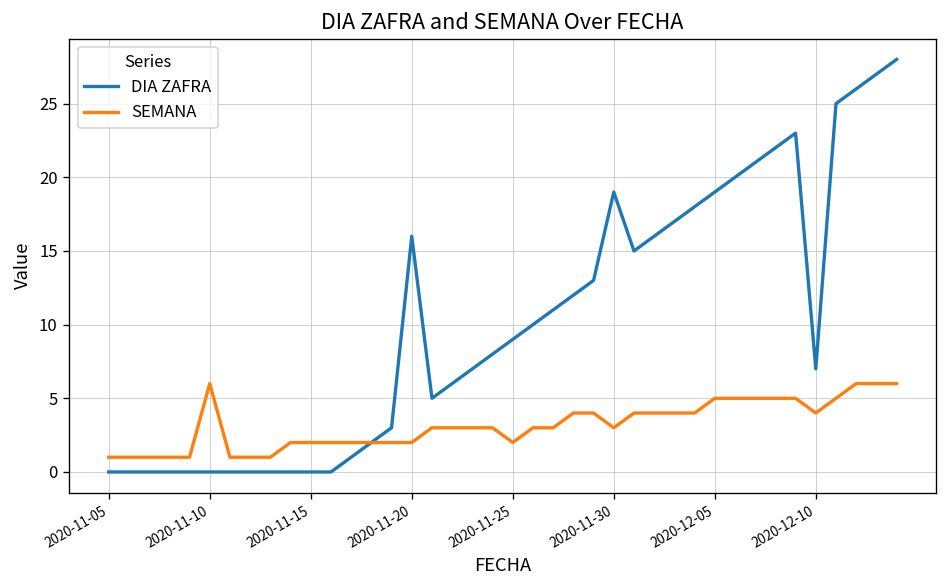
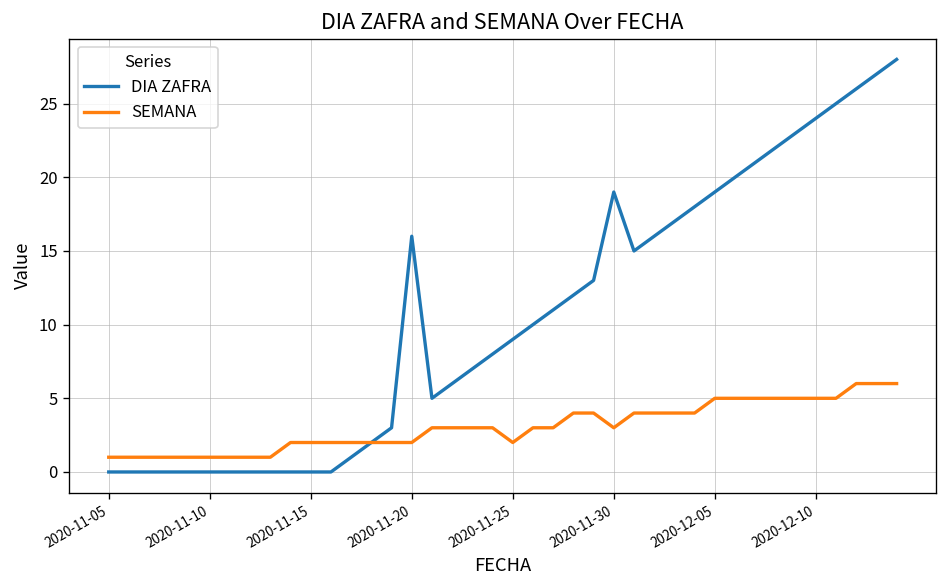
SEMANA, 2020-11-10: 6 -> 1
DIA ZAFRA, 2020-12-10: 7 -> 24
SEMANA, 2020-12-10: 4 -> 5
